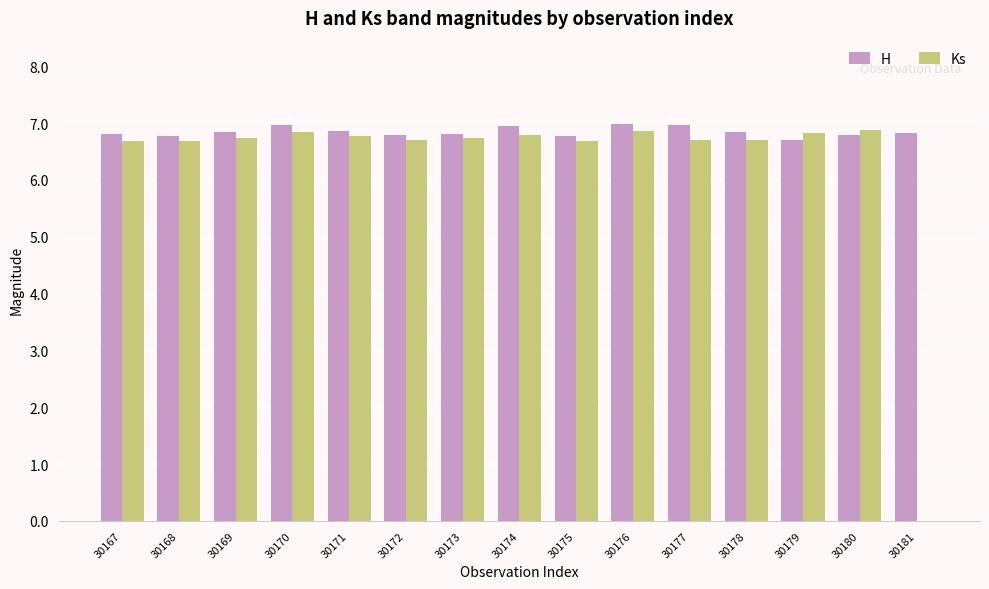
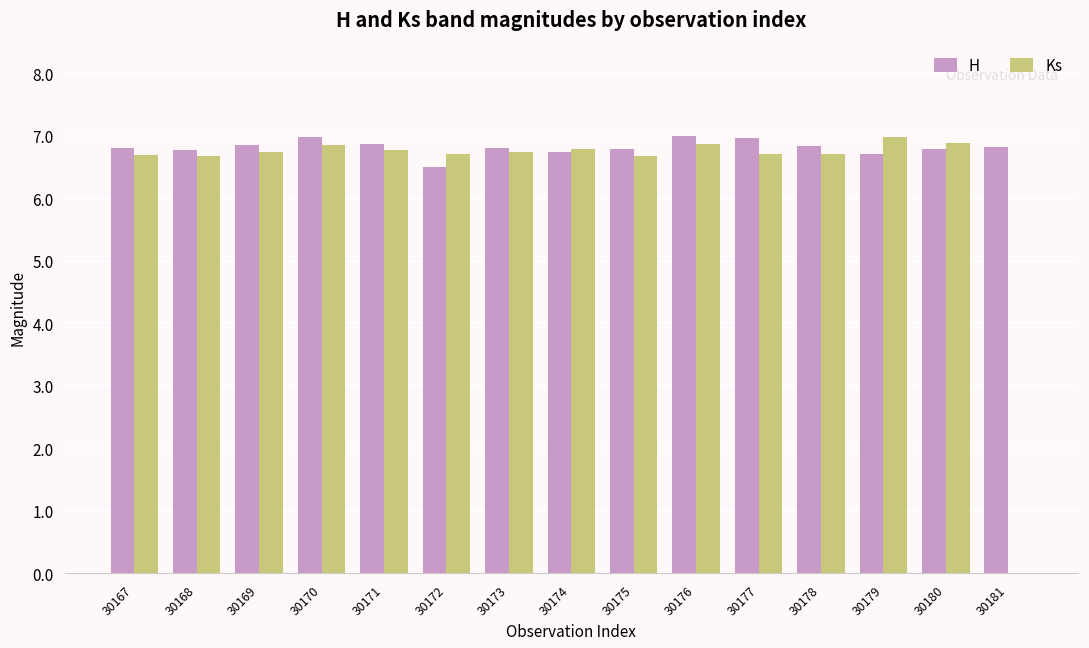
H, 30172: 6.8 -> 6.5
H, 30174: 7.0 -> 6.7
Ks, 30179: 6.8 -> 7.0
